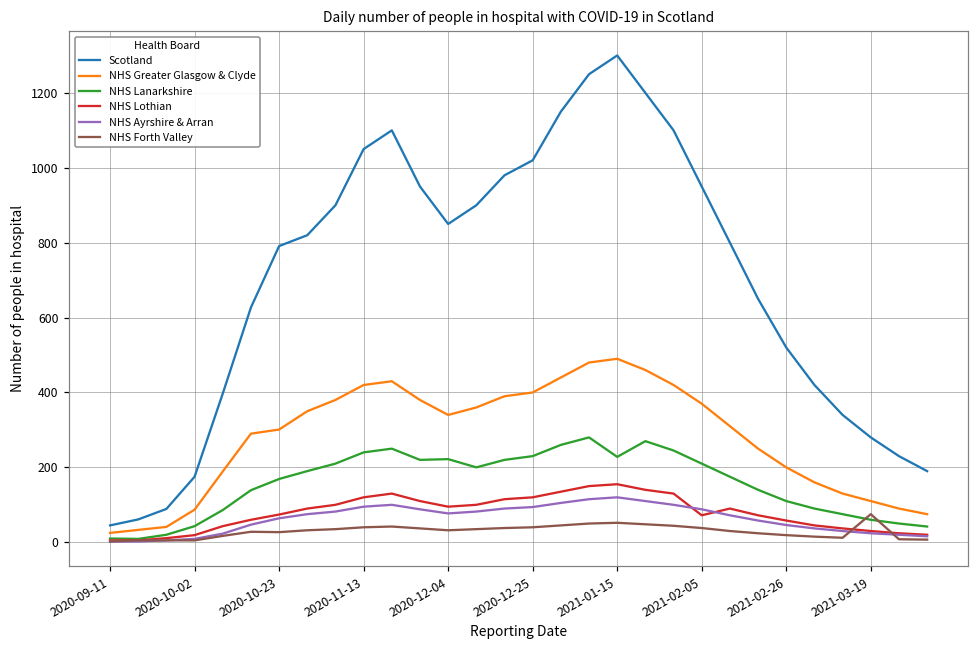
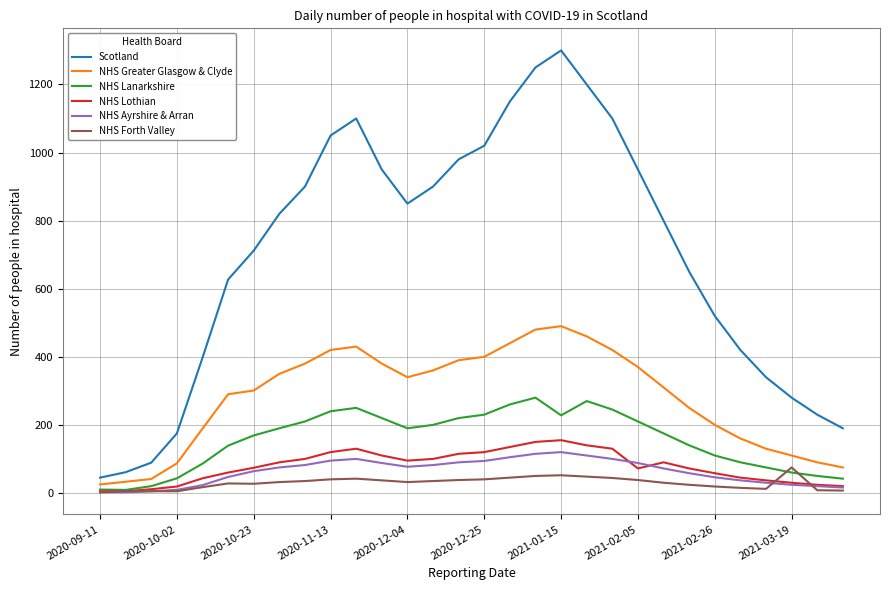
Scotland, 2020-10-23: 790 -> 710
NHS Lanarkshire, 2020-12-04: 220 -> 190
